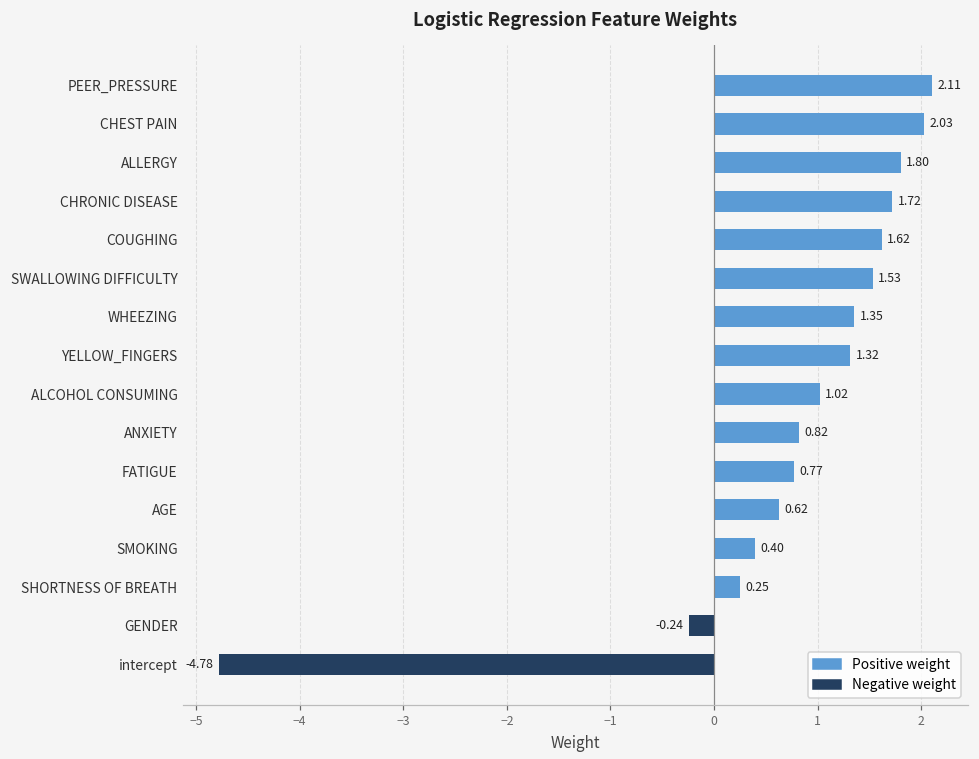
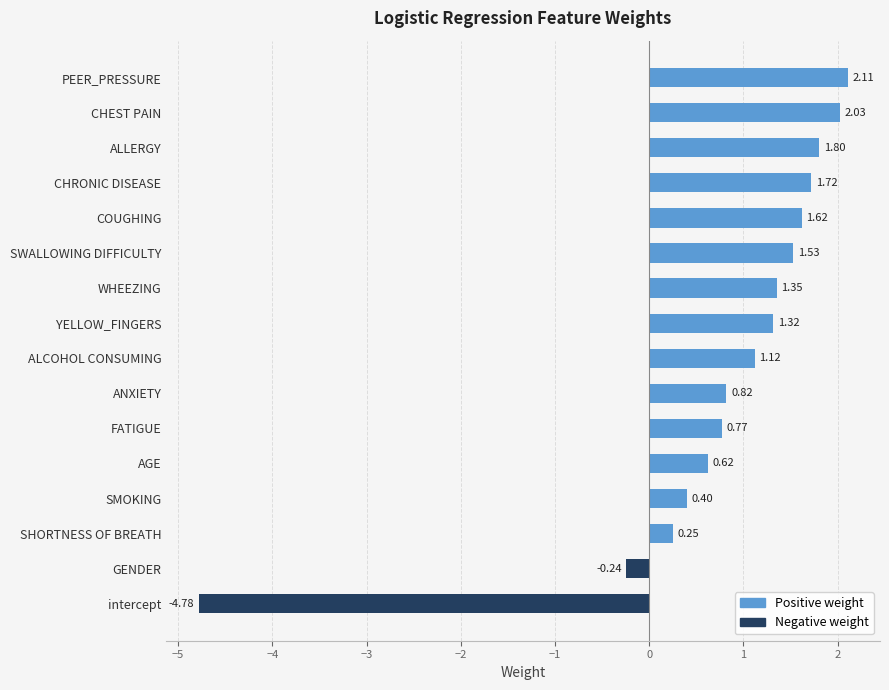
ALCOHOL CONSUMING: 1.02 -> 1.12
